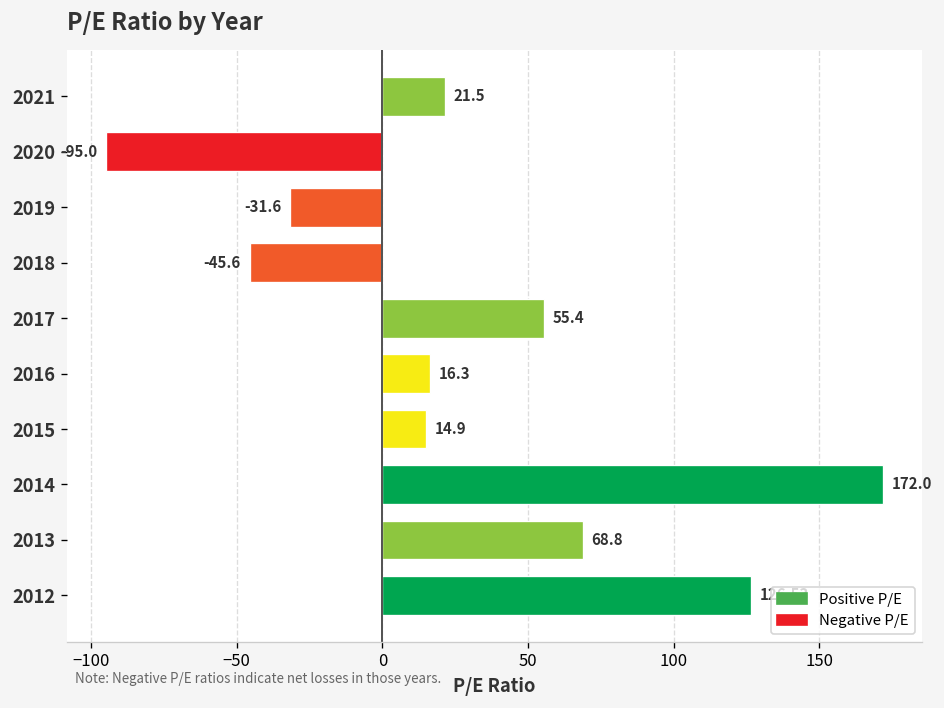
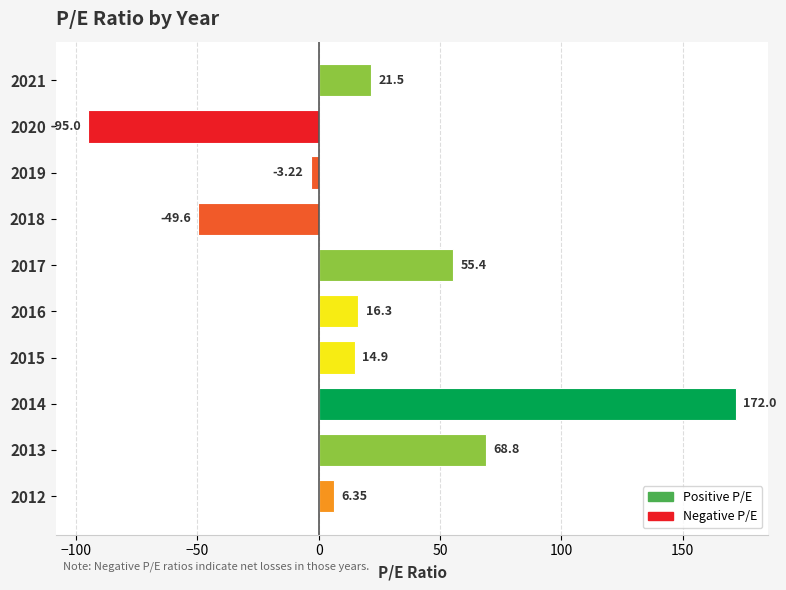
2019: -31.6 -> -3.22
2018: -45.6 -> -49.6
2012: 127 -> 6
